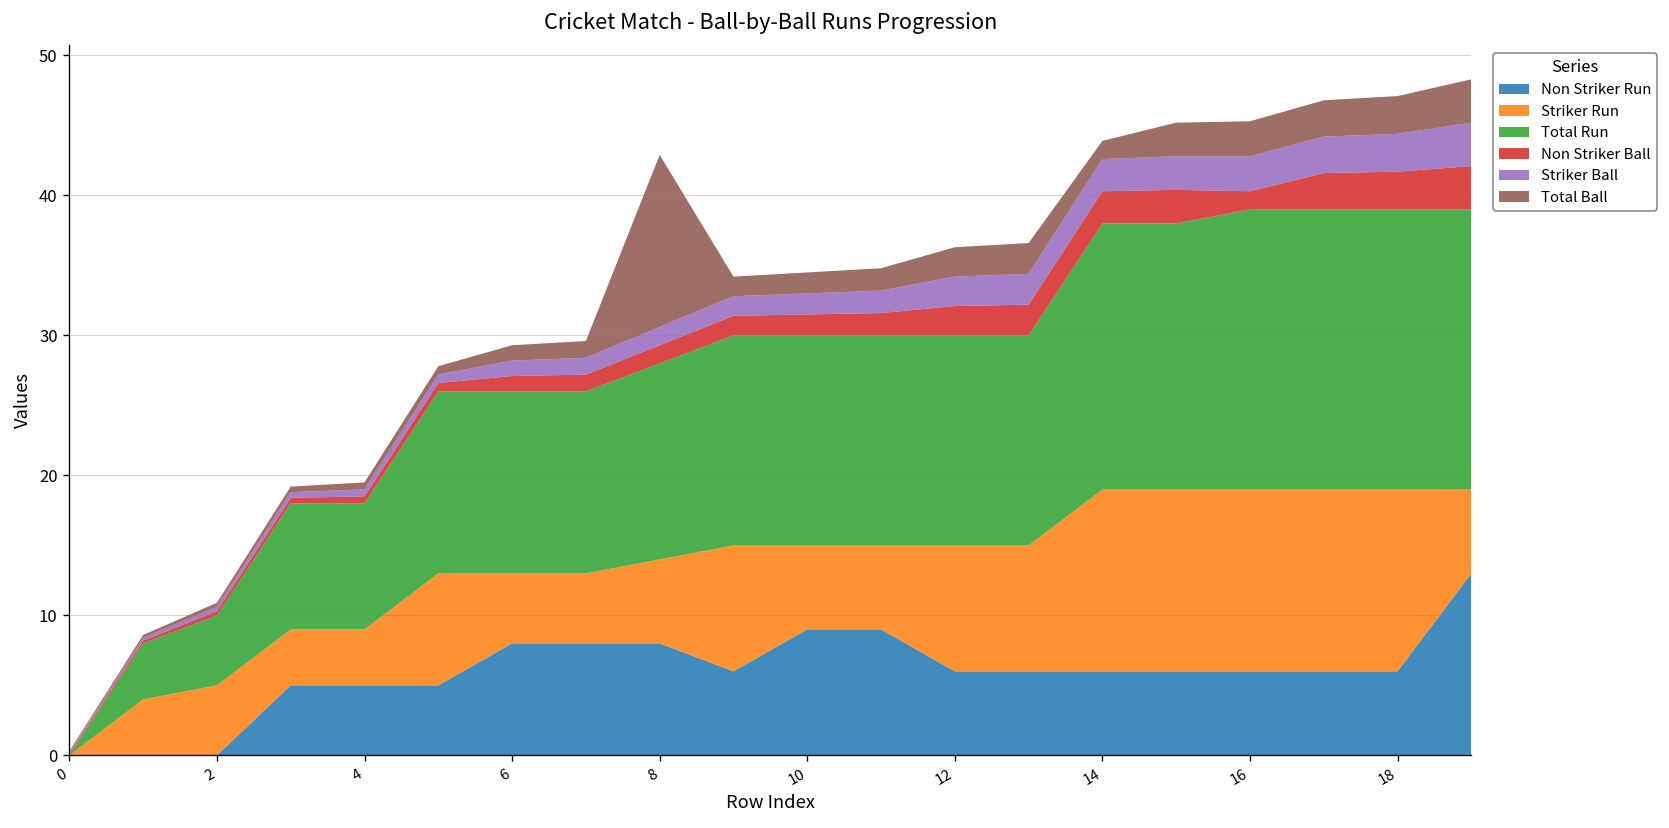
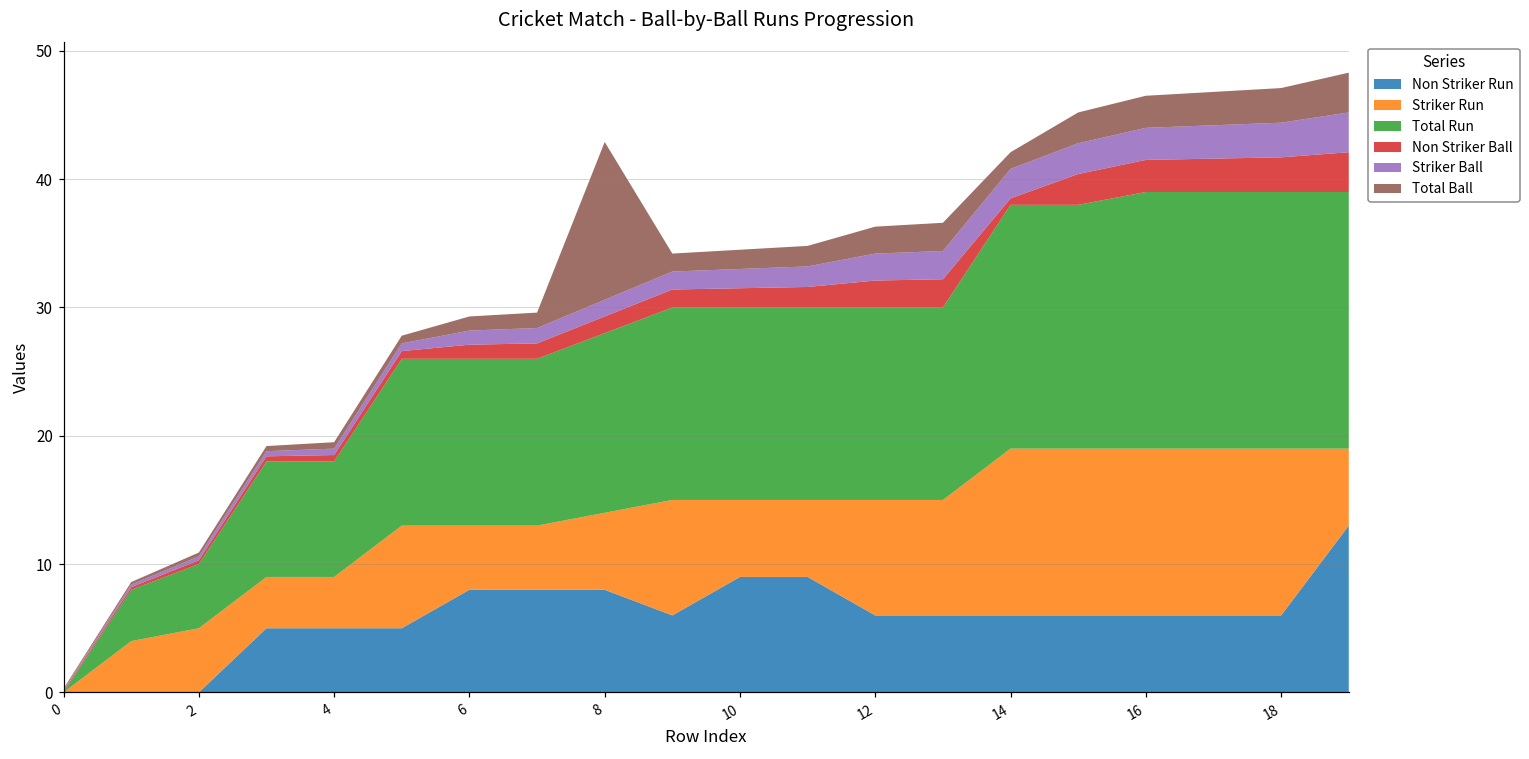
Non Striker Ball, 14: 2.3 -> 0.5
Non Striker Ball, 16: 1.3 -> 2.5
